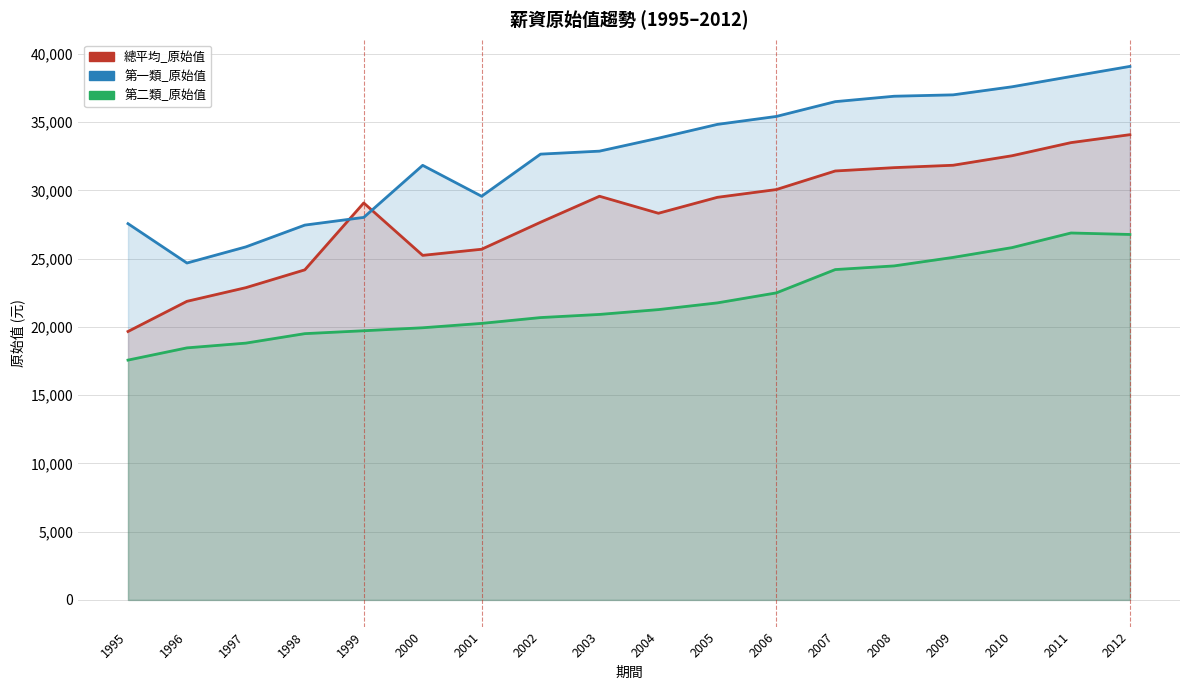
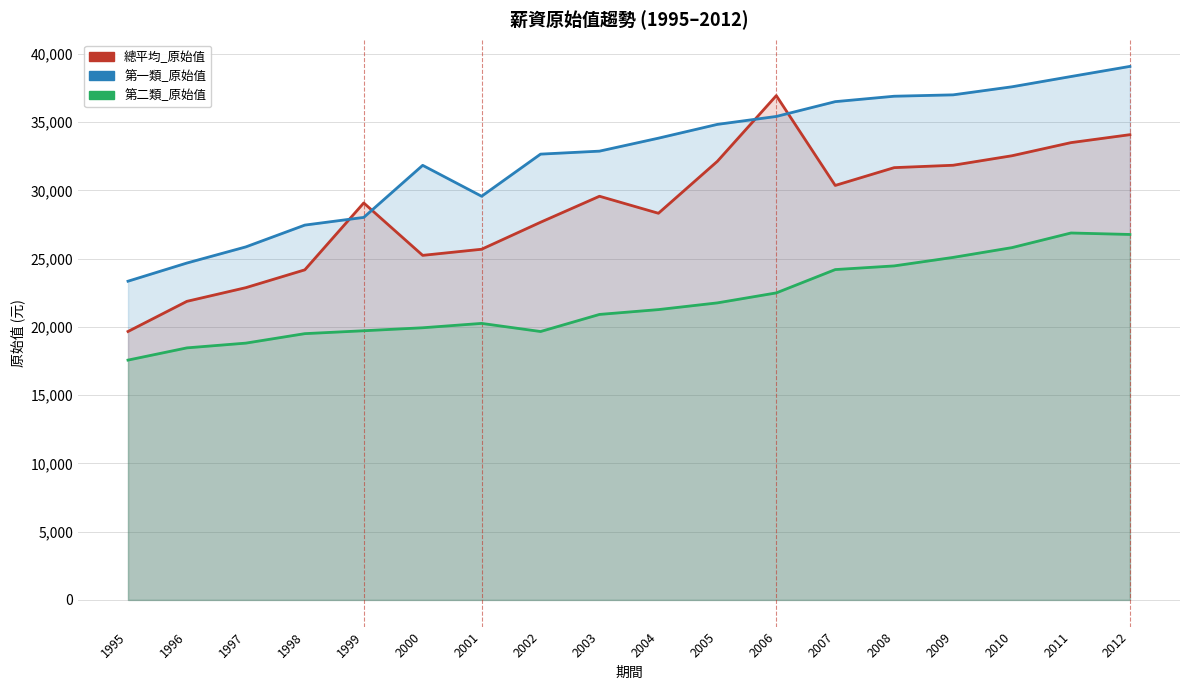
第一類_原始值, 1995: 27,600 -> 23,400
第二類_原始值, 2002: 20,700 -> 19,700
總平均_原始值, 2005: 29,500 -> 32,100
總平均_原始值, 2006: 30,100 -> 36,900
總平均_原始值, 2007: 31,400 -> 30,400
